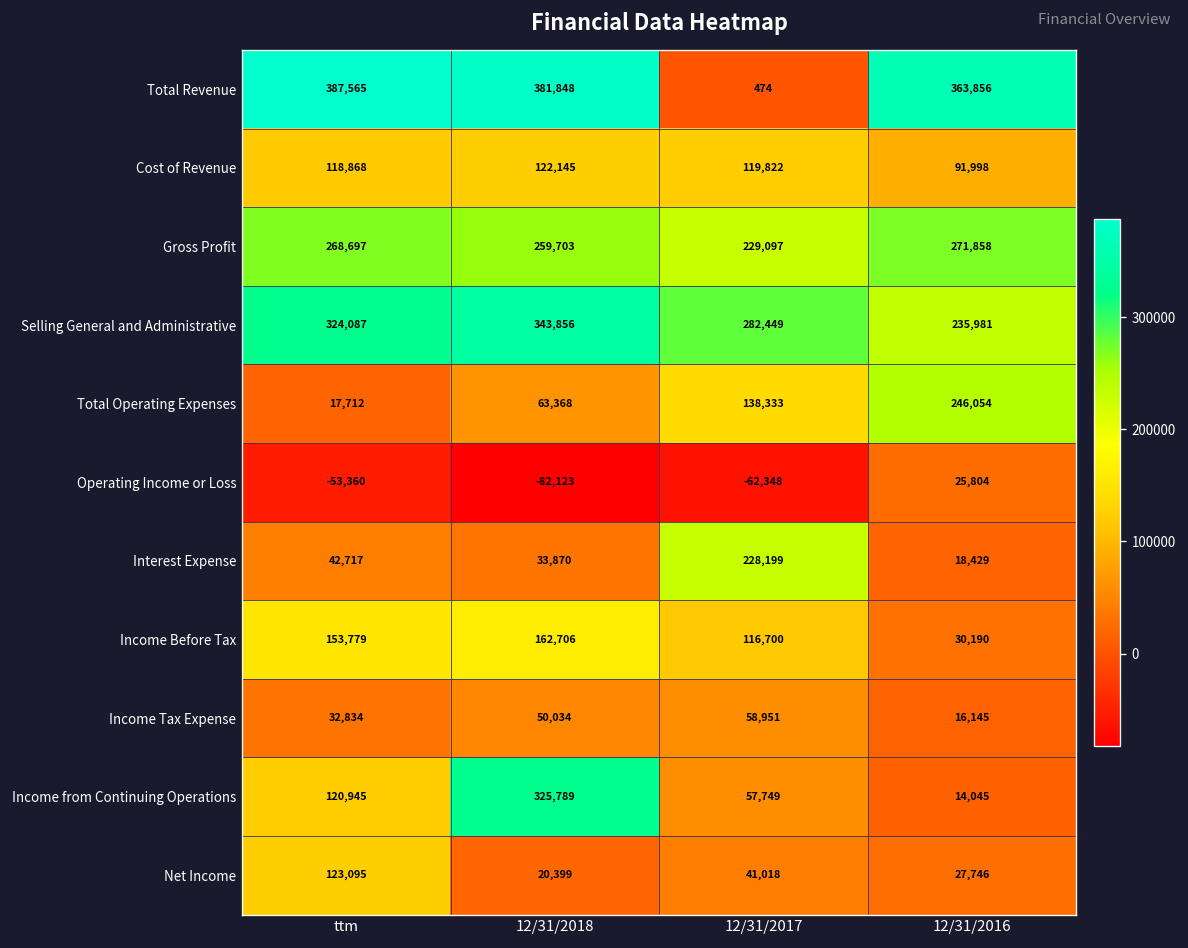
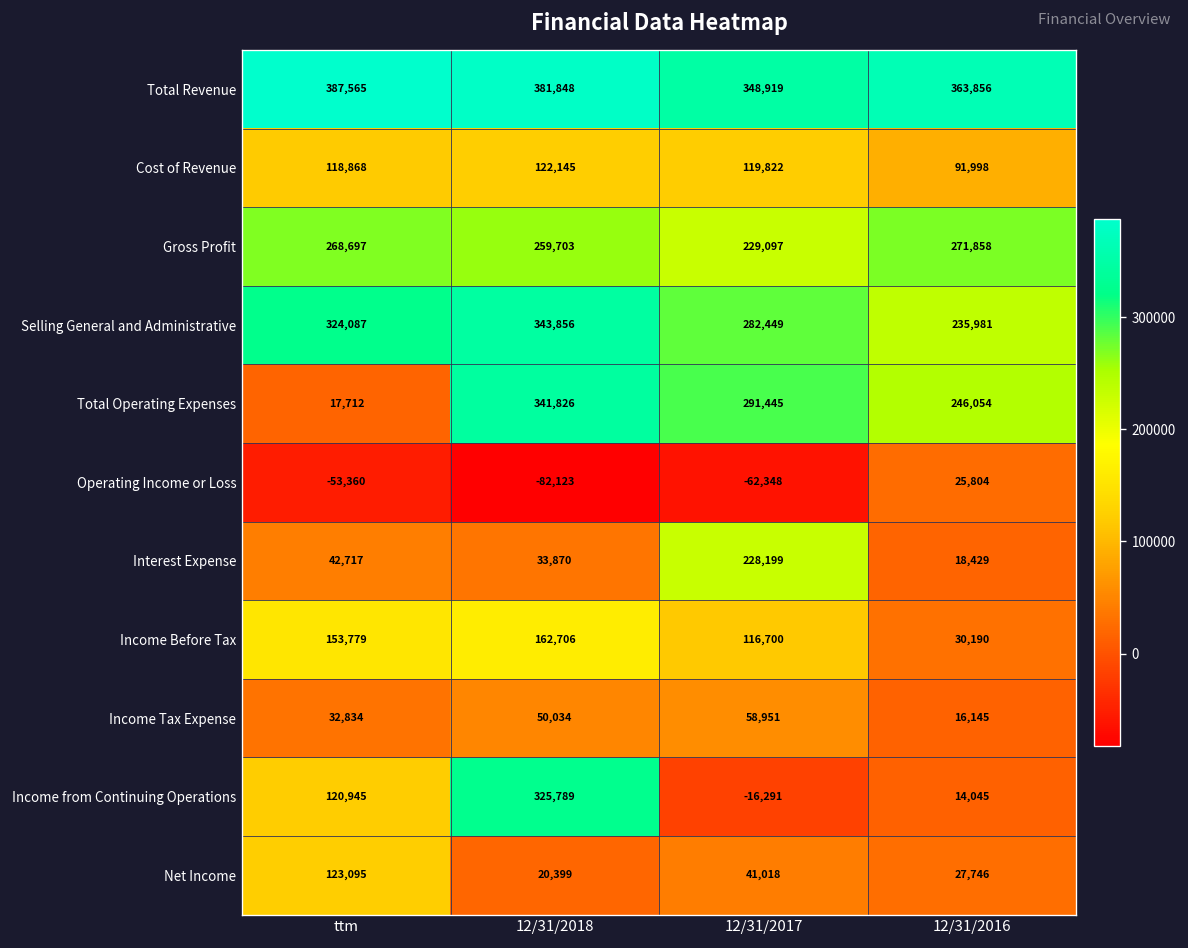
Total Revenue, 12/31/2017: 474 -> 348,919
Total Operating Expenses, 12/31/2018: 63,368 -> 341,826
Total Operating Expenses, 12/31/2017: 138,333 -> 291,445
Income from Continuing Operations, 12/31/2017: 57,749 -> -16,291
